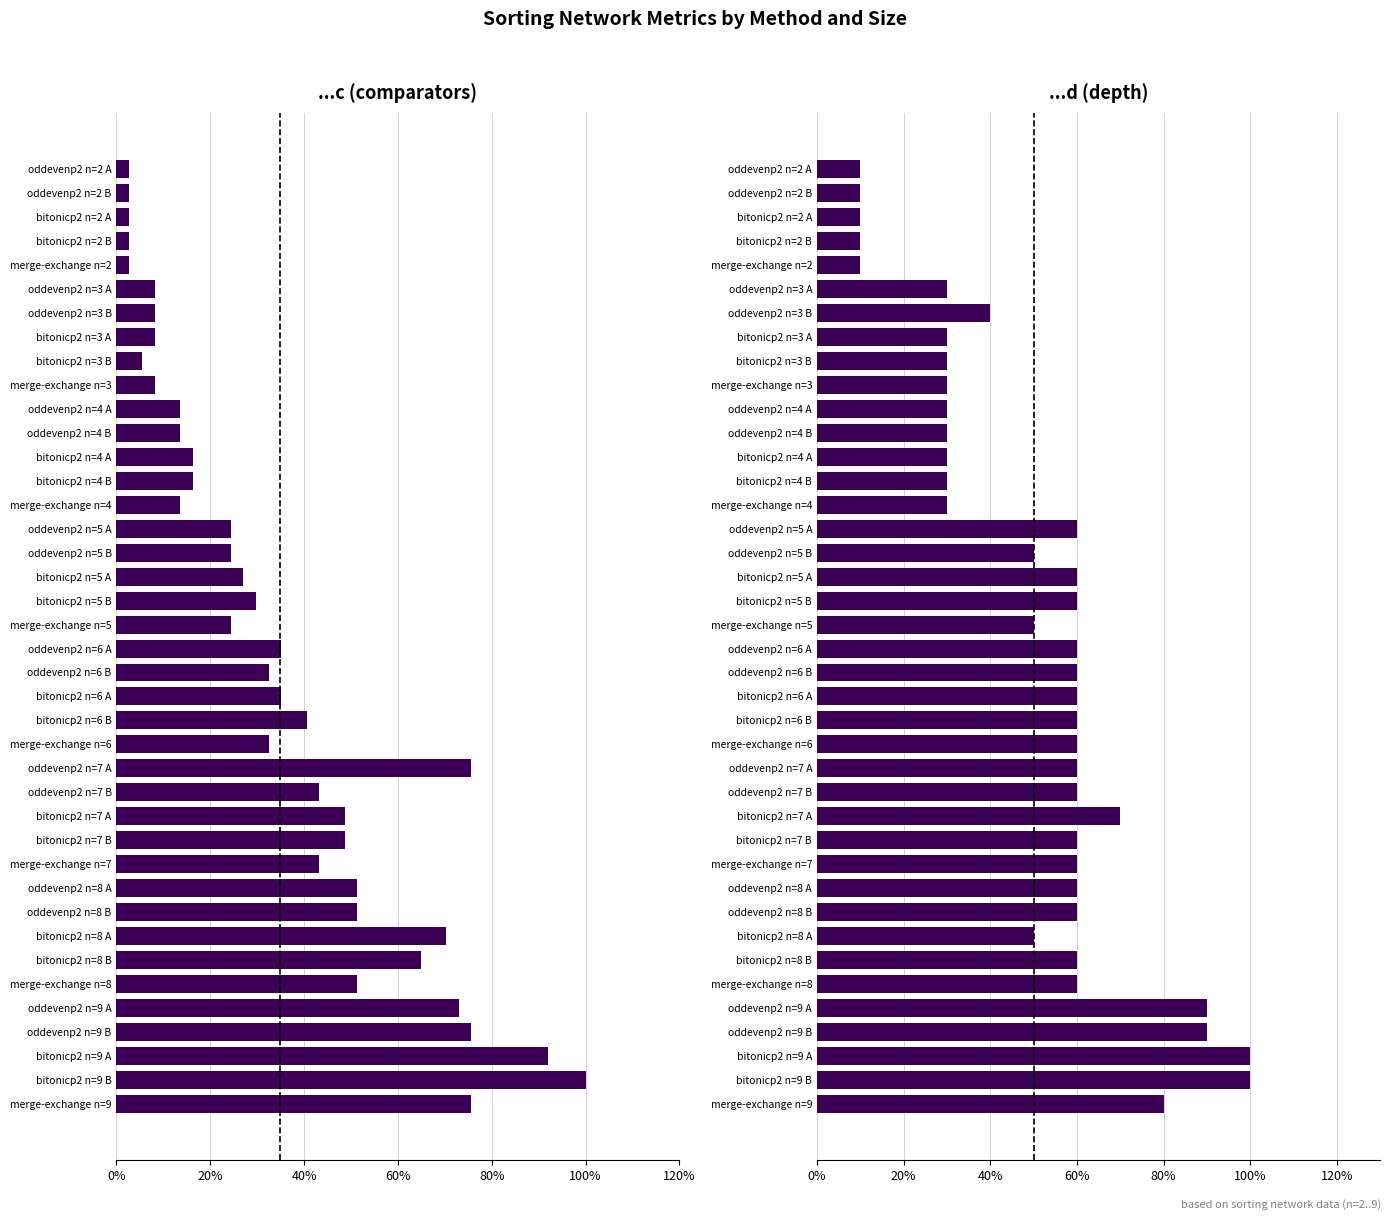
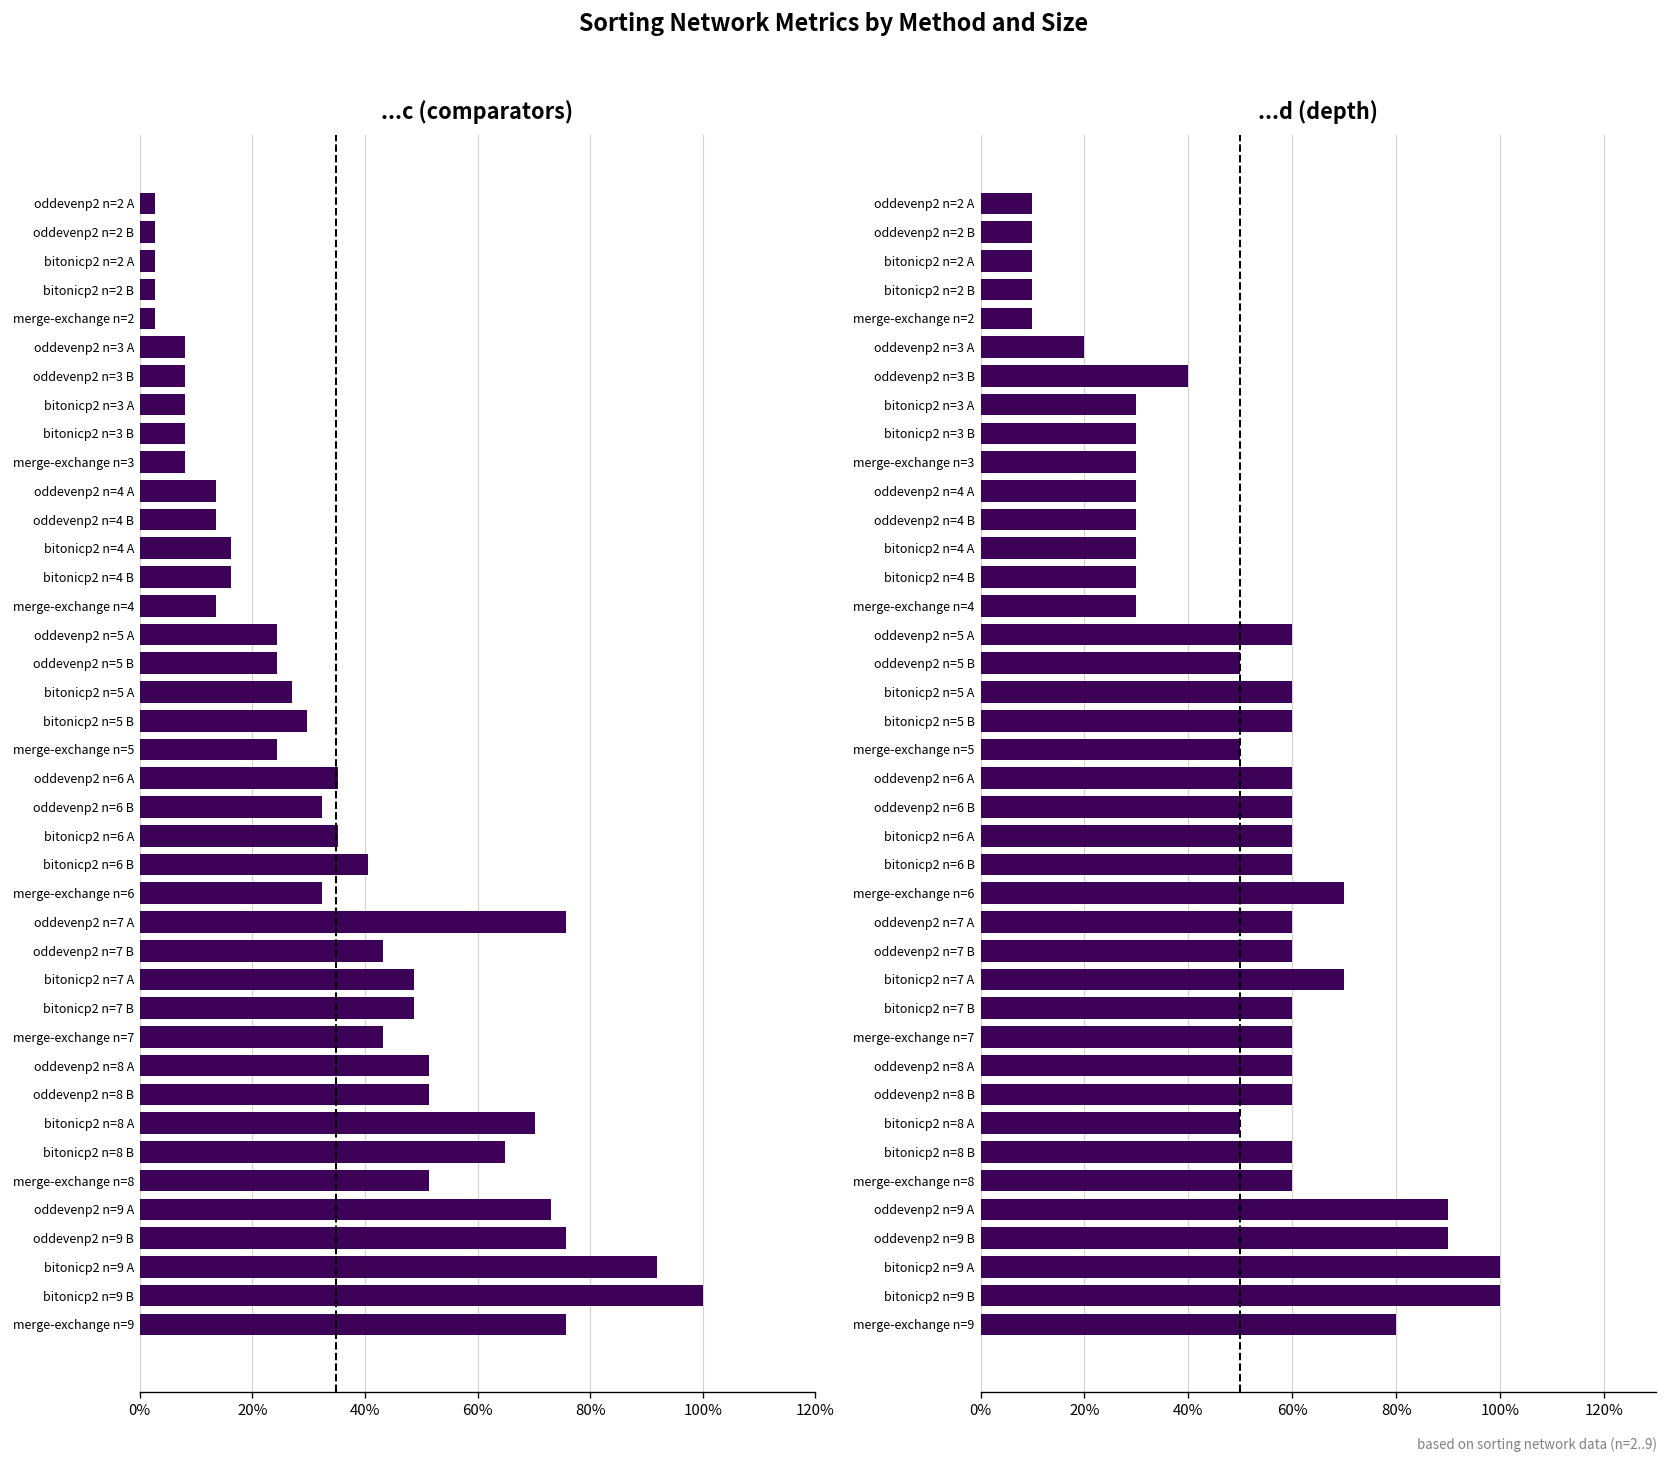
...c (comparators), bitonicp2 n=3 B: 5% -> 8%
...d (depth), oddevenp2 n=3 A: 30% -> 20%
...d (depth), merge-exchange n=6: 60% -> 70%
